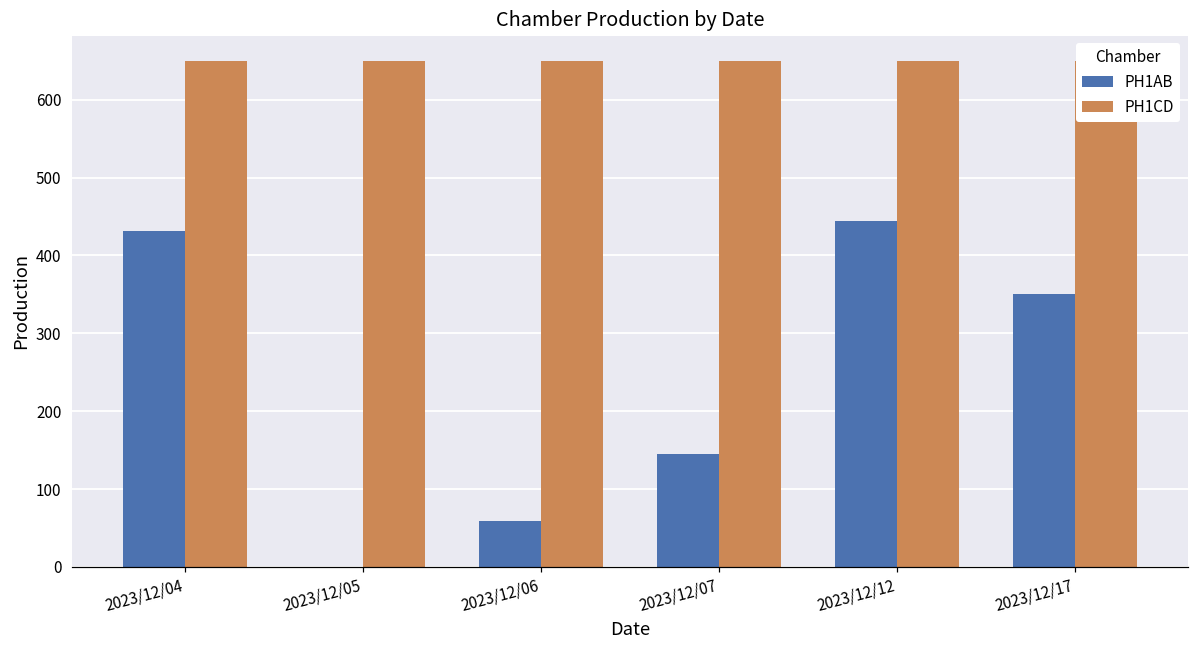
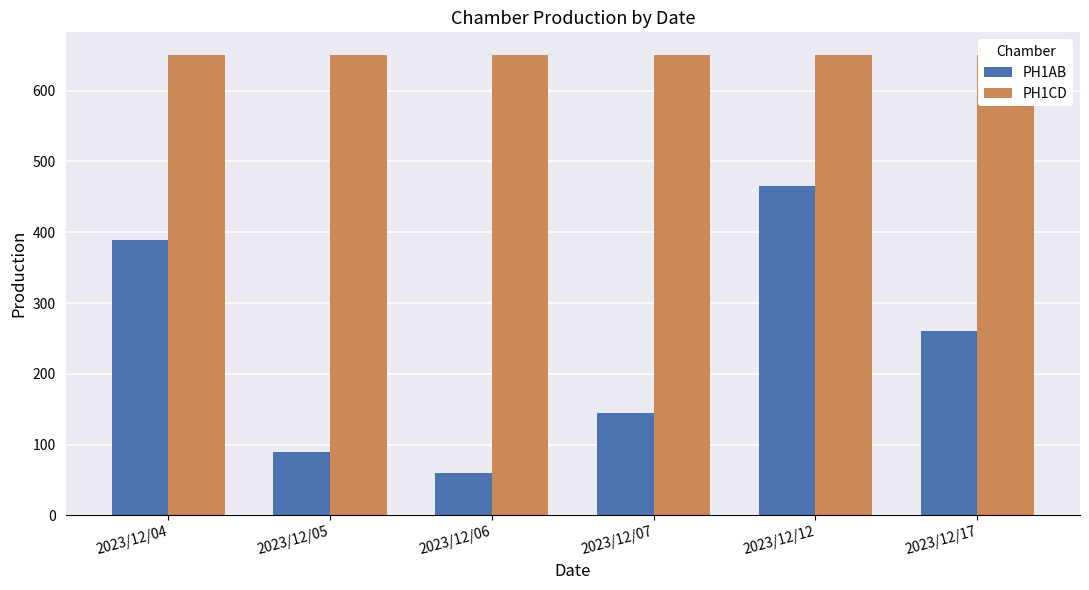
PH1AB, 2023/12/04: 430 -> 390
PH1AB, 2023/12/05: 0 -> 90
PH1AB, 2023/12/12: 440 -> 470
PH1AB, 2023/12/17: 350 -> 260
